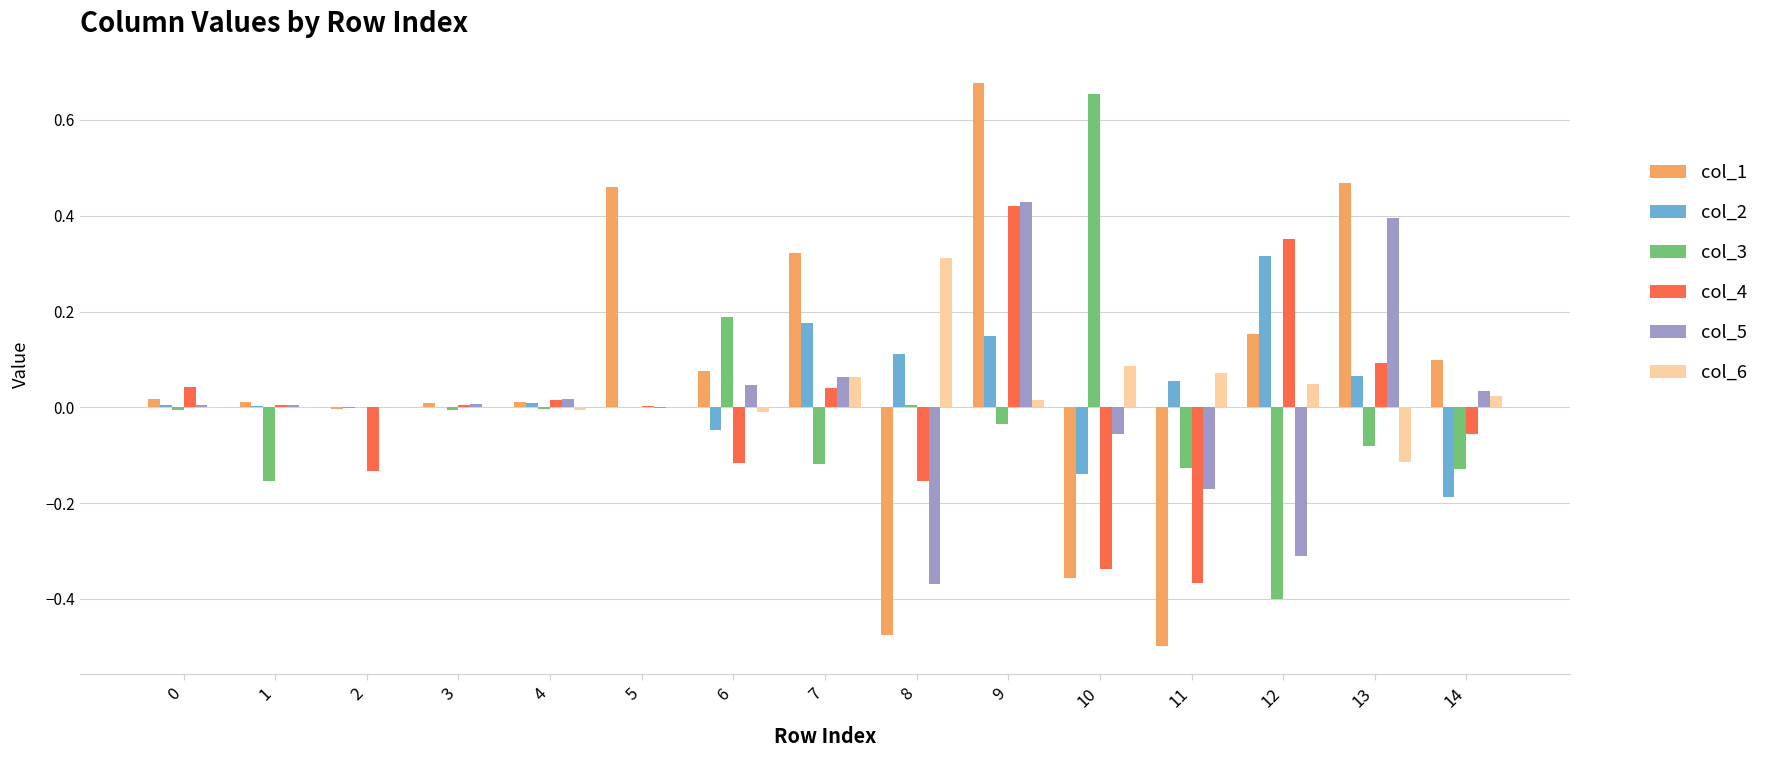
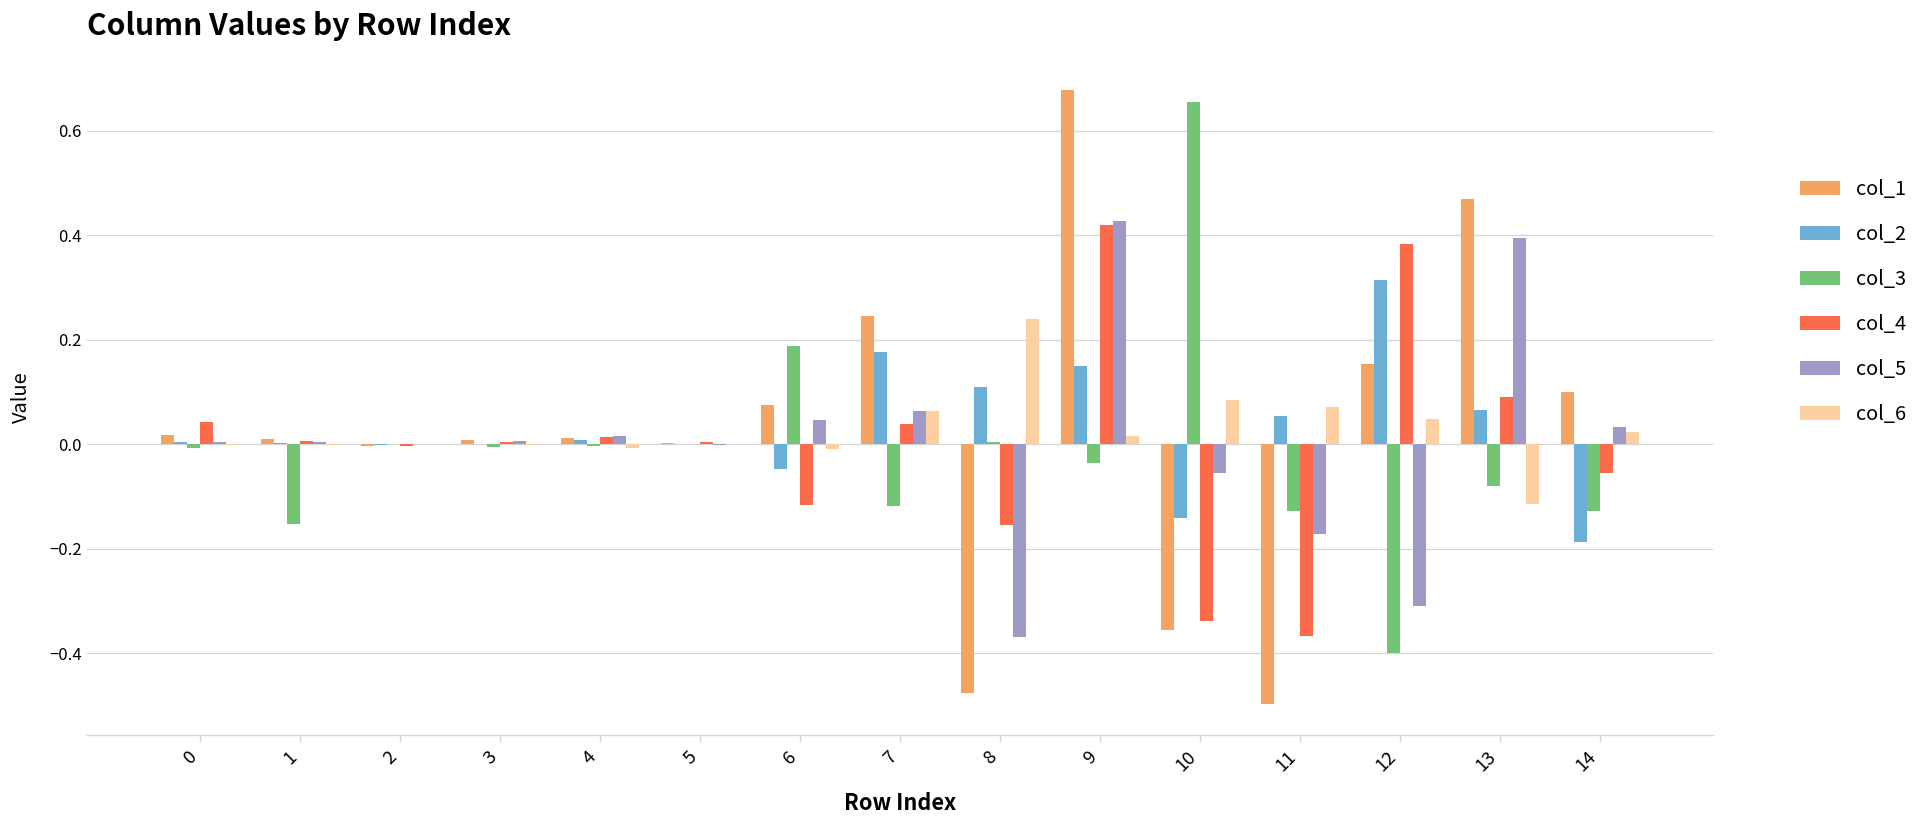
col_4, 2: -0.13 -> 0.00
col_1, 5: 0.46 -> 0.00
col_1, 7: 0.32 -> 0.25
col_6, 8: 0.31 -> 0.24
col_4, 12: 0.35 -> 0.38
